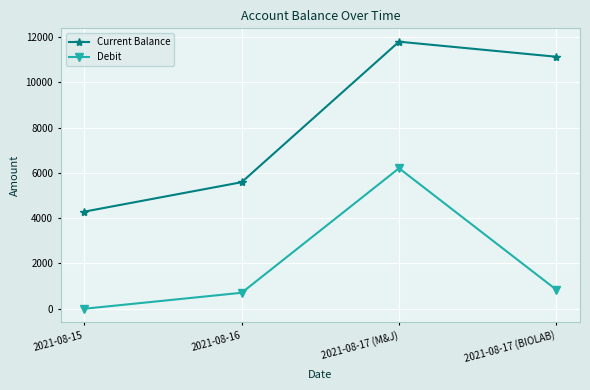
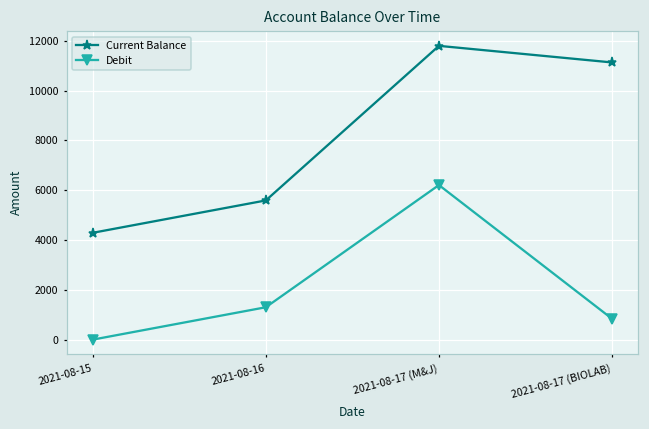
Debit, 2021-08-16: 700 -> 1300
